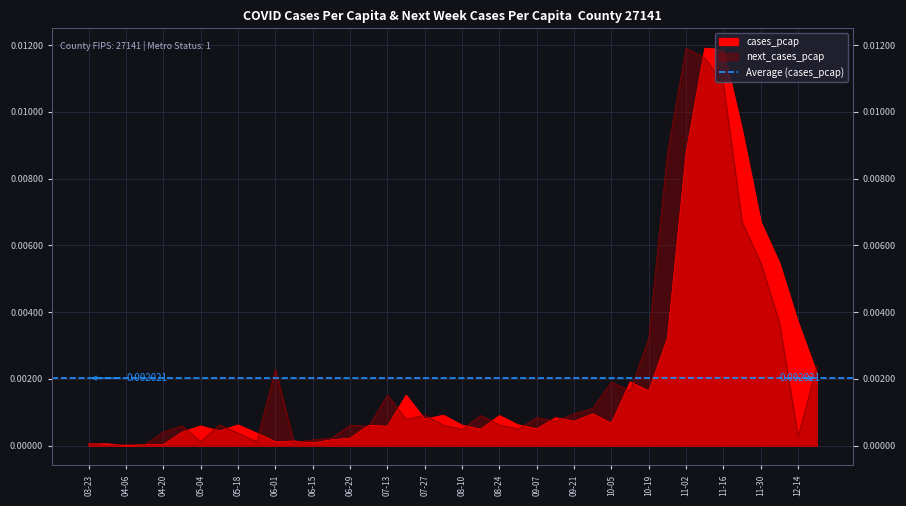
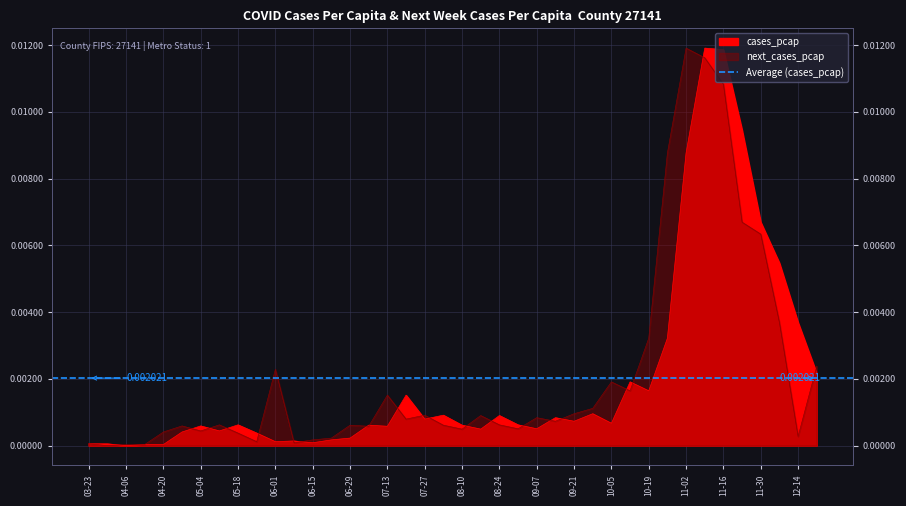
next_cases_pcap, 05-04: 0.0001 -> 0.0004
next_cases_pcap, 11-30: 0.0055 -> 0.0063
